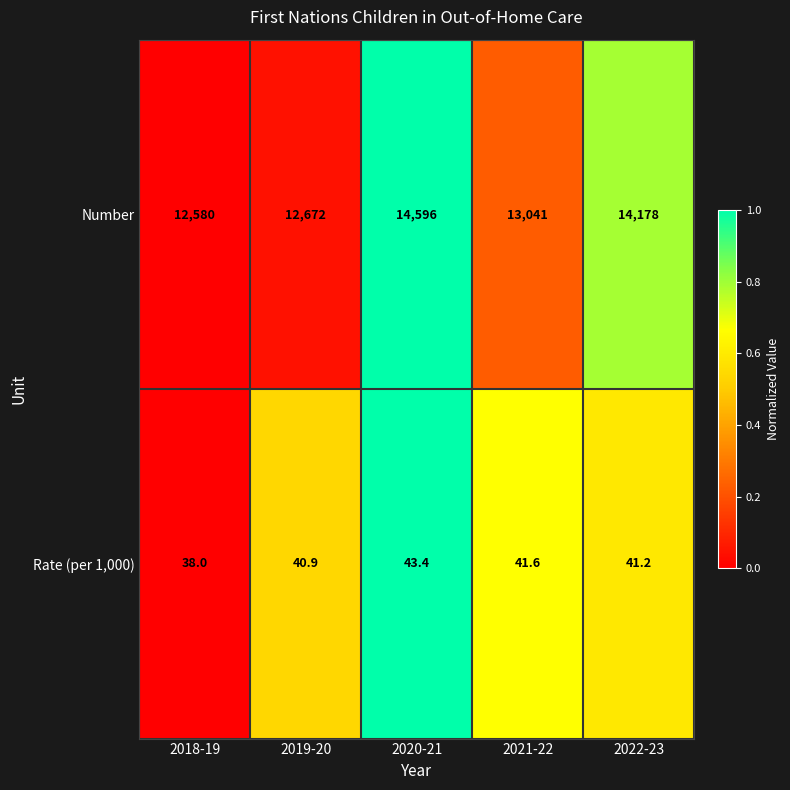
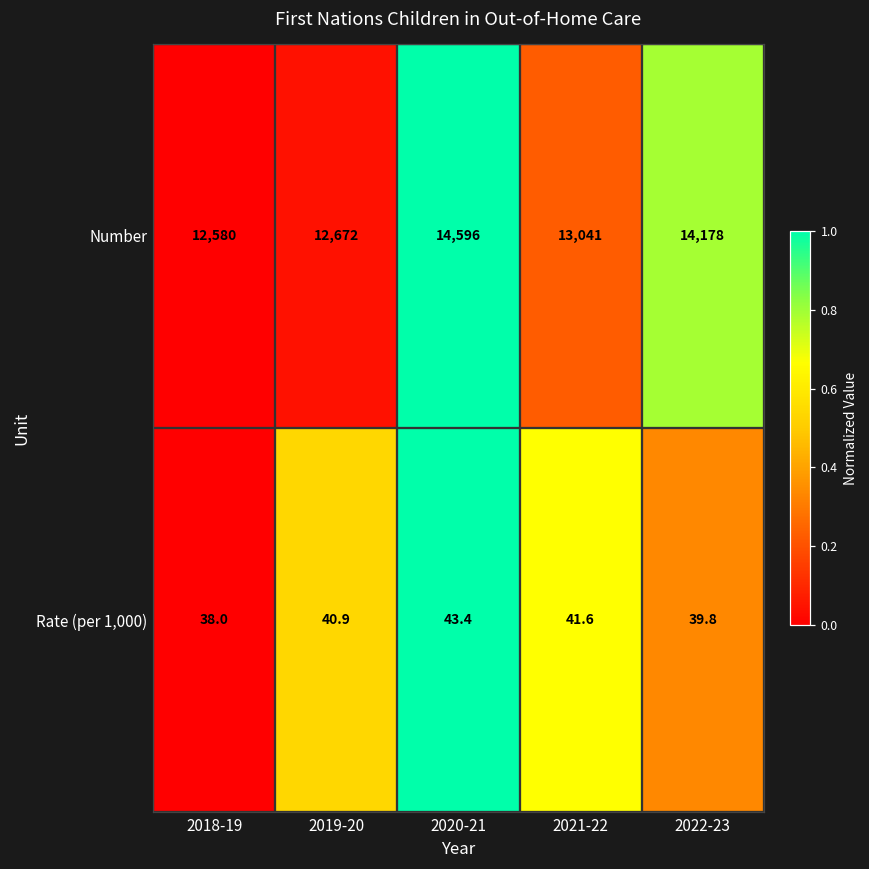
Rate (per 1,000), 2022-23: 41.2 -> 39.8
